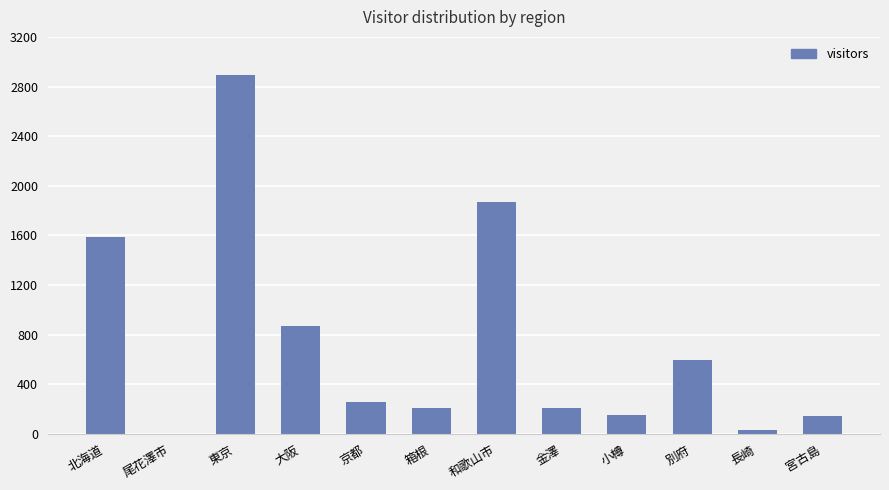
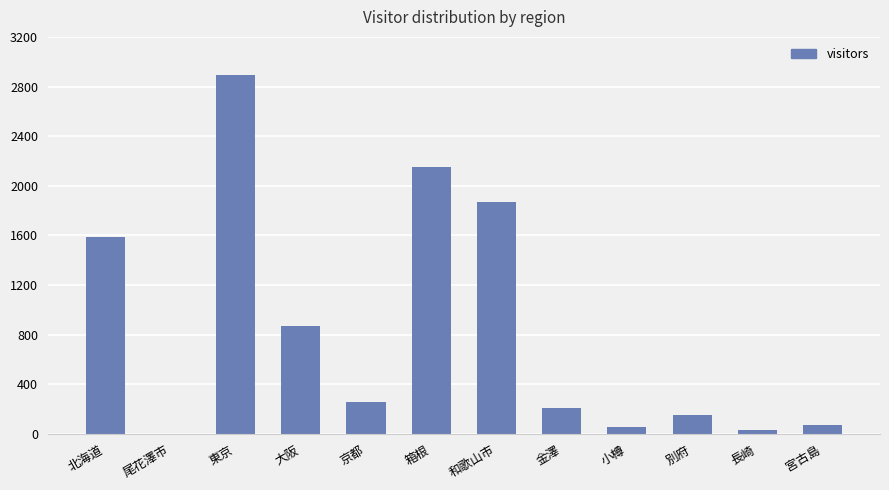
箱根: 210 -> 2160
小樽: 160 -> 60
別府: 590 -> 150
宮古島: 140 -> 70
